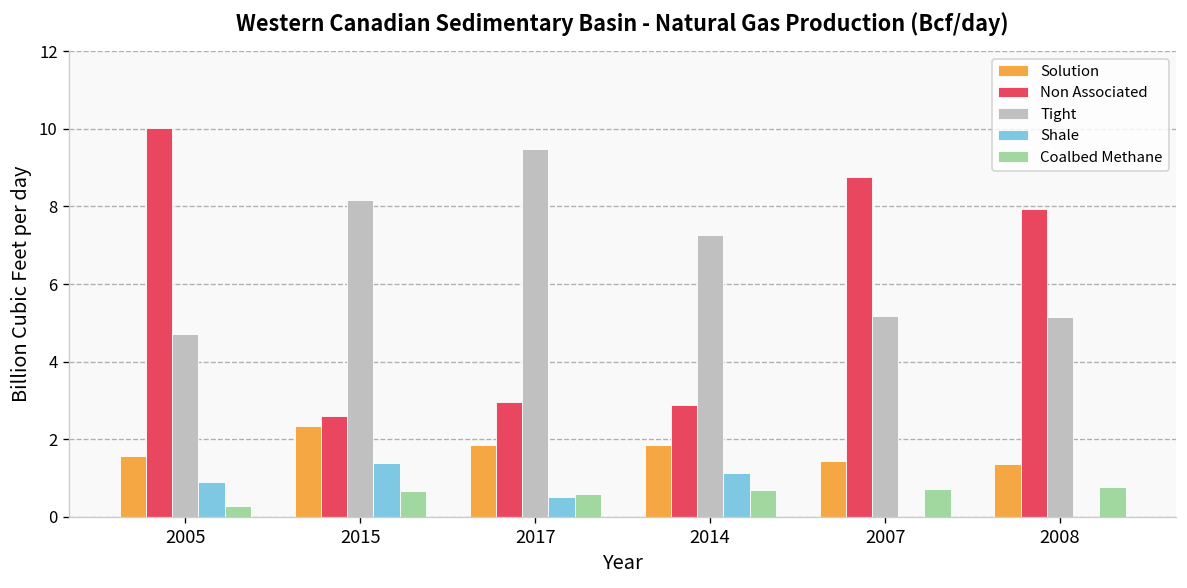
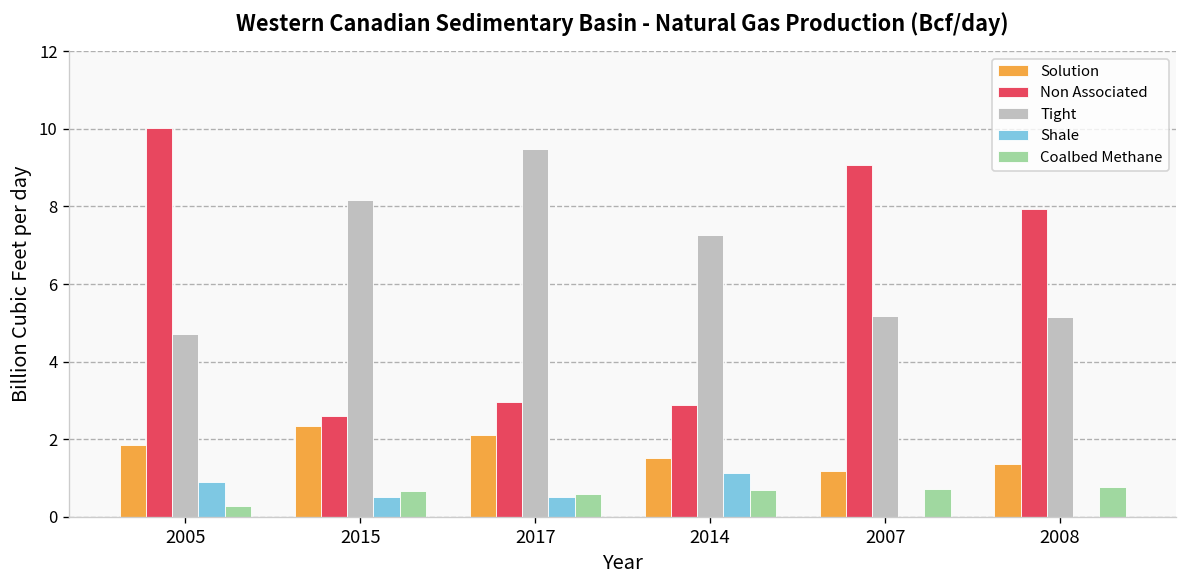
Solution, 2005: 1.6 -> 1.8
Shale, 2015: 1.4 -> 0.5
Solution, 2017: 1.9 -> 2.1
Solution, 2014: 1.9 -> 1.5
Solution, 2007: 1.4 -> 1.2
Non Associated, 2007: 8.8 -> 9.1
